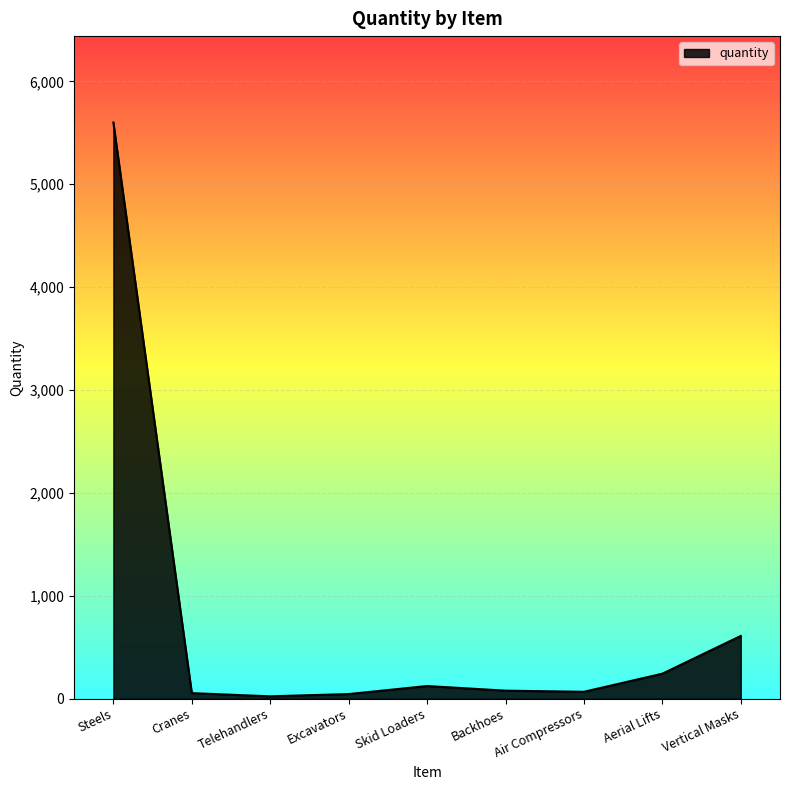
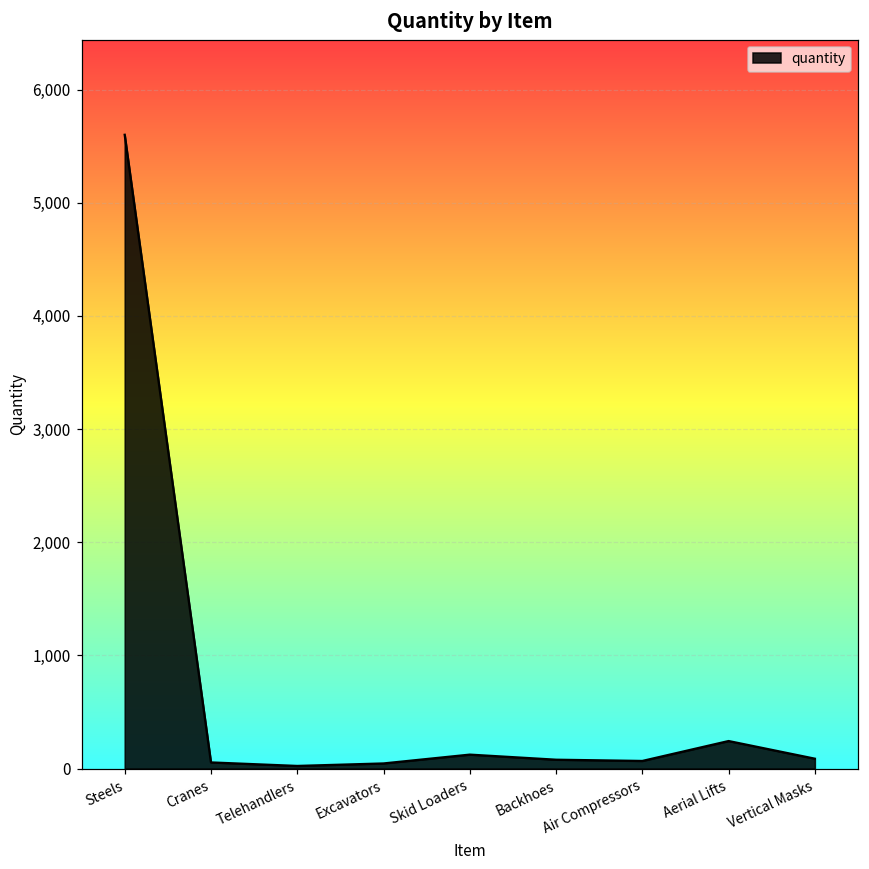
Vertical Masks: 610 -> 90
